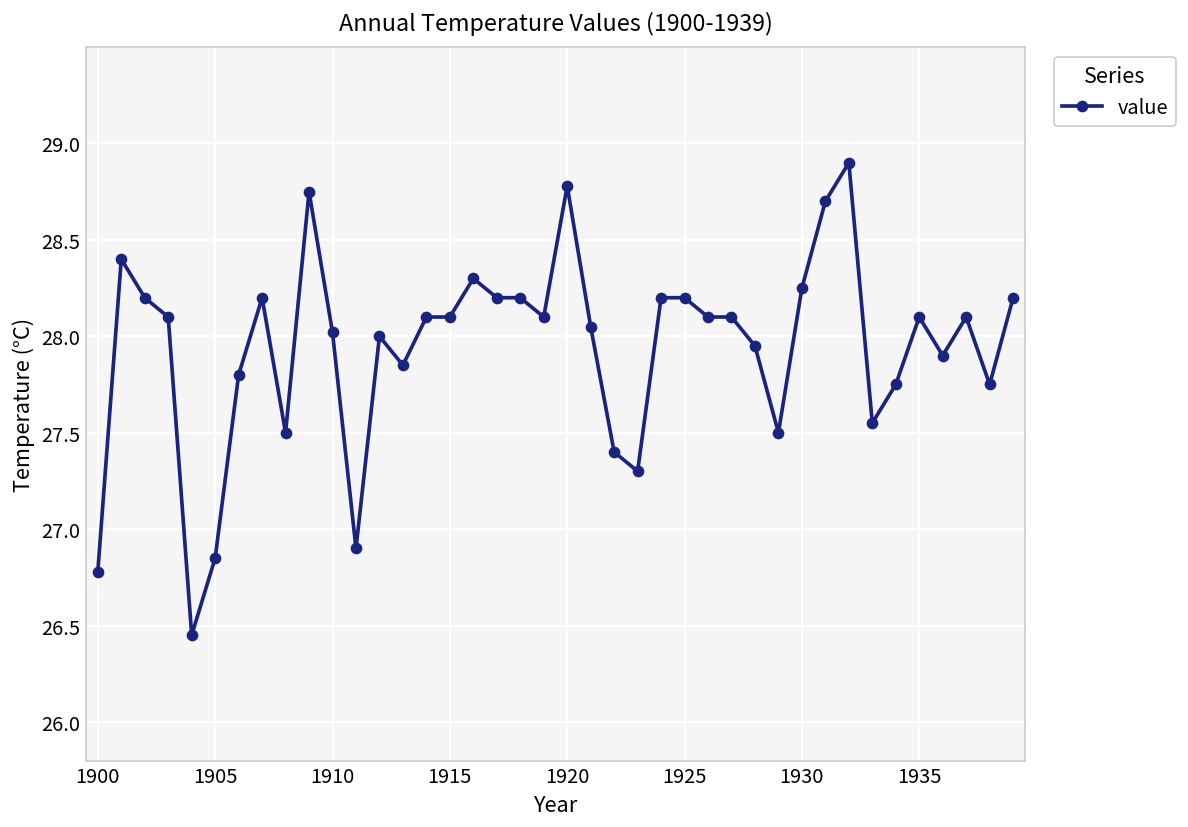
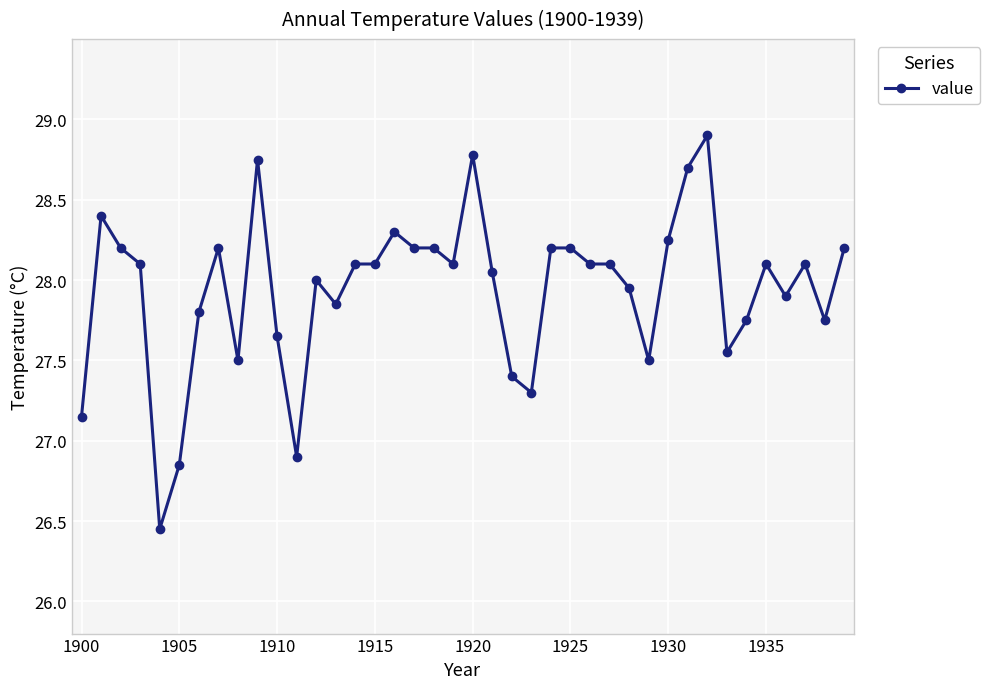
1900: 26.78 -> 27.15
1910: 28.02 -> 27.65
